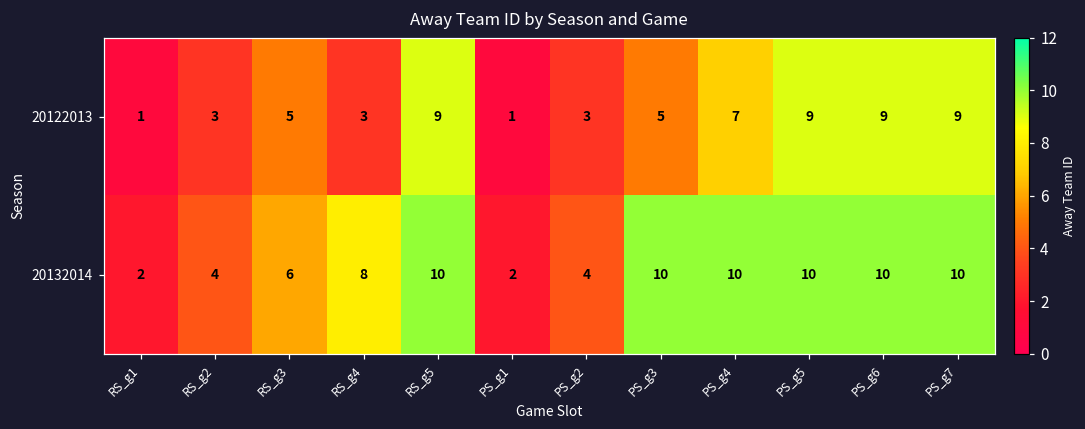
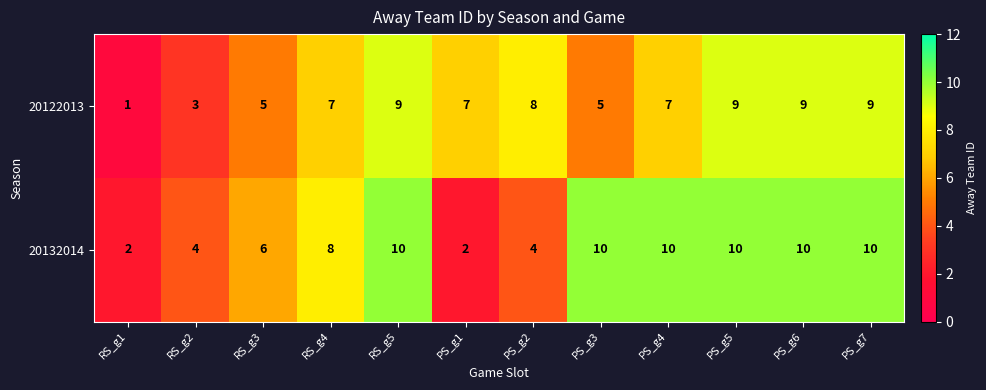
20122013, RS_g4: 3 -> 7
20122013, PS_g1: 1 -> 7
20122013, PS_g2: 3 -> 8
